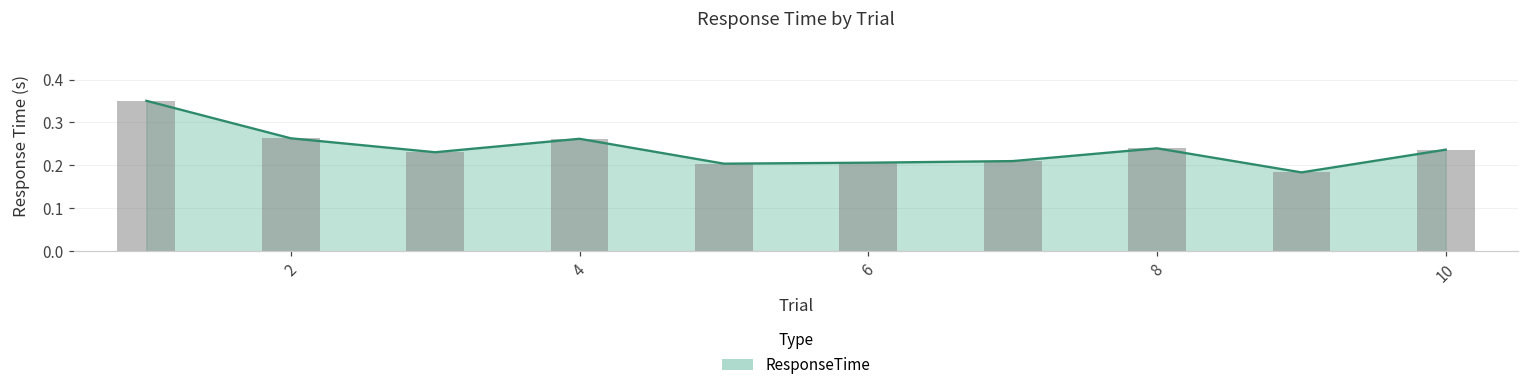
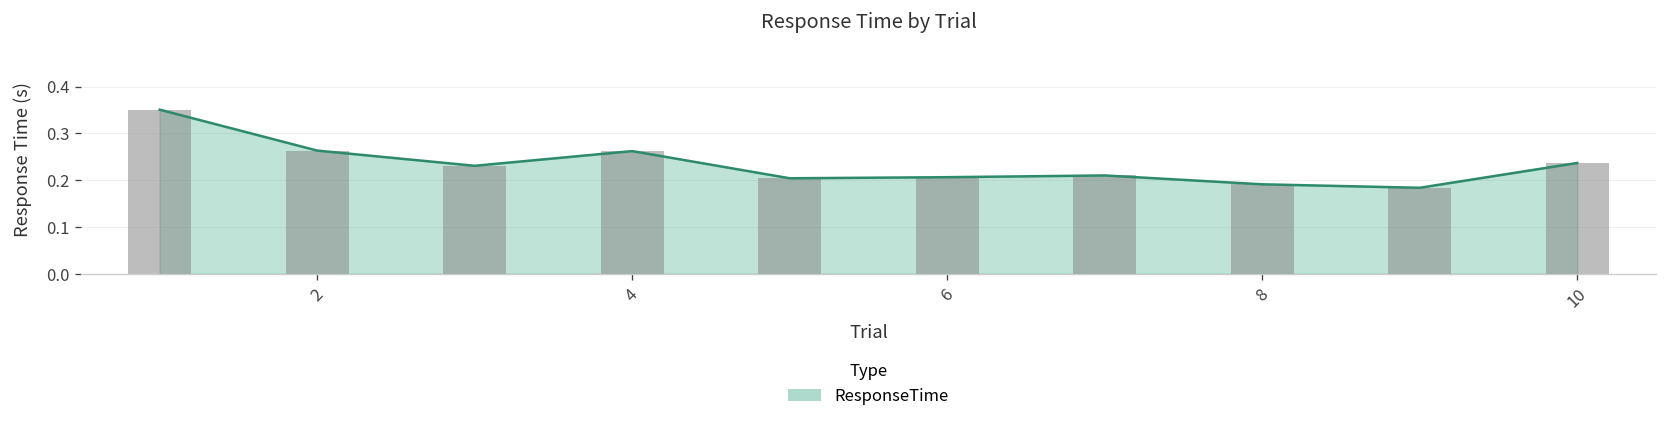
8: 0.24 -> 0.19
